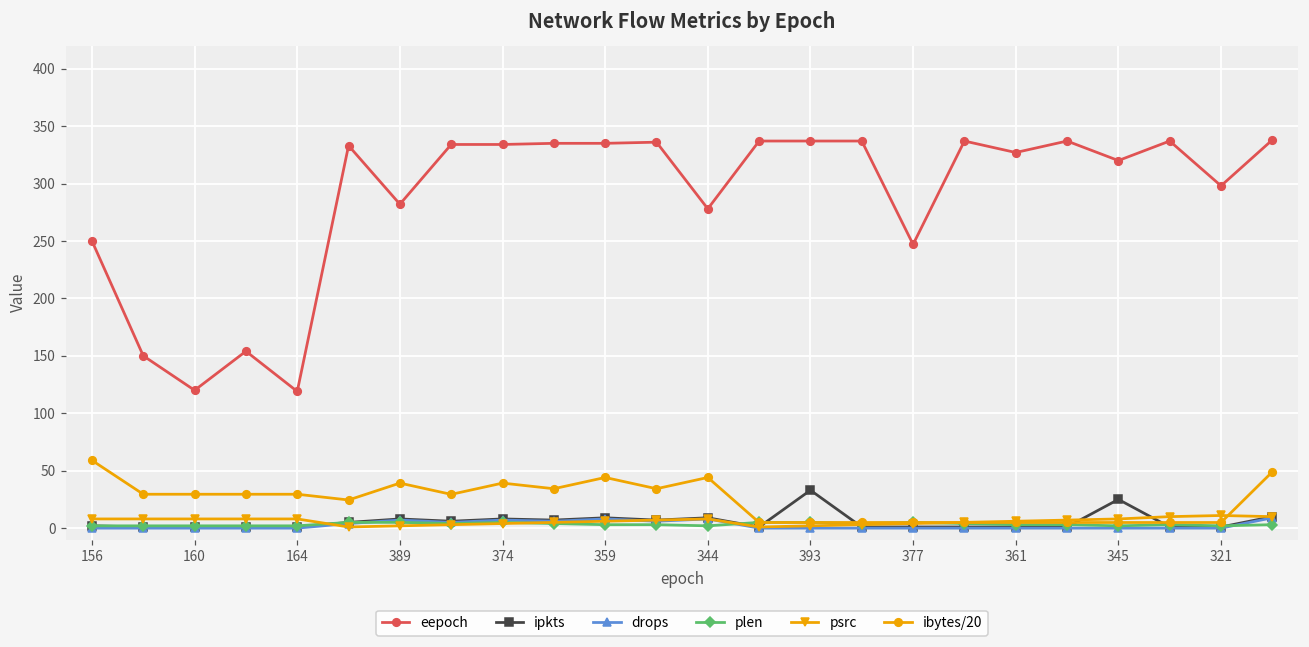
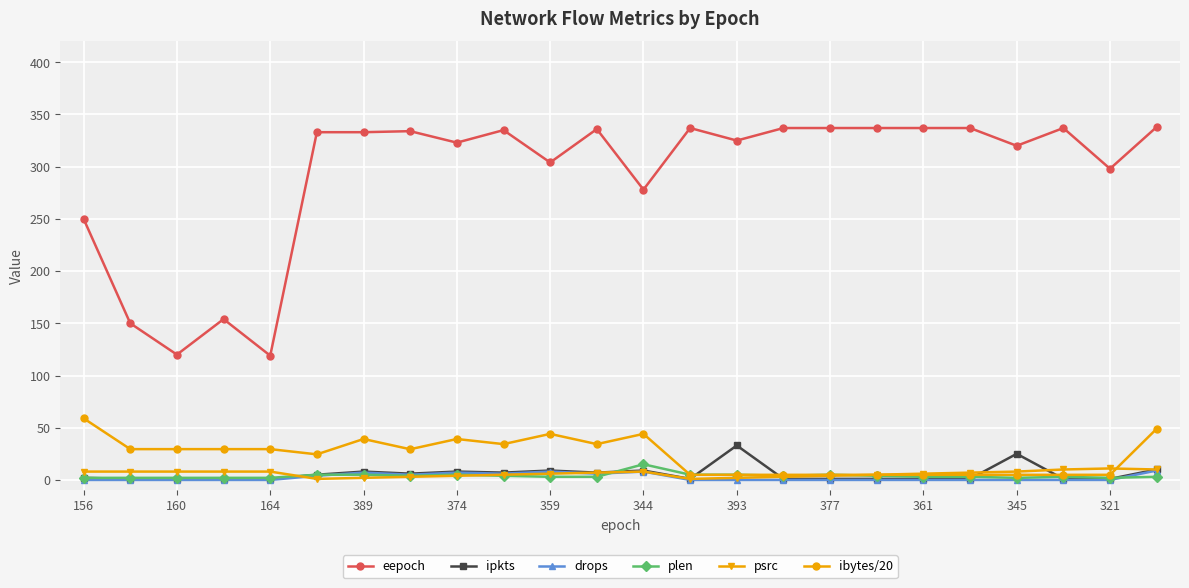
eepoch, 389: 282 -> 333
eepoch, 374: 334 -> 323
eepoch, 359: 335 -> 304
plen, 344: 2 -> 15
eepoch, 393: 337 -> 325
eepoch, 377: 247 -> 337
eepoch, 361: 327 -> 337
